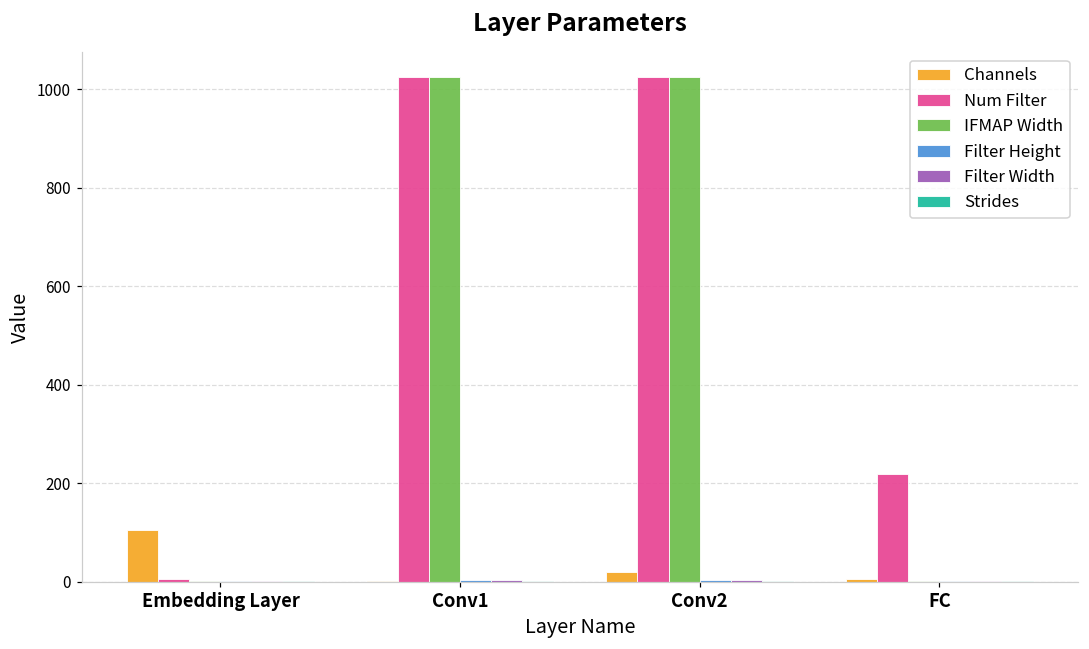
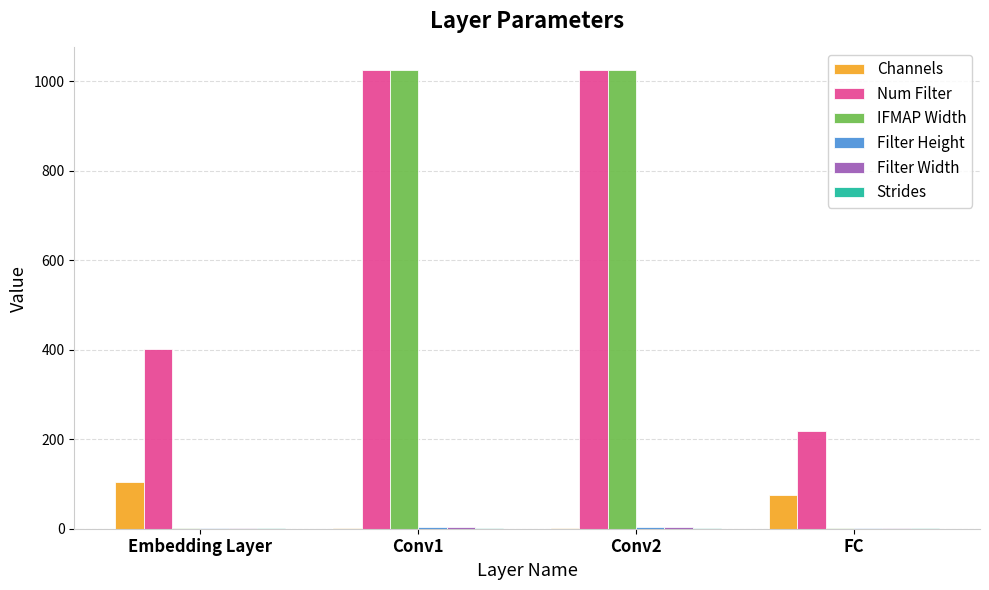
Num Filter, Embedding Layer: 10 -> 400
Channels, Conv2: 20 -> 0
Channels, FC: 10 -> 80
